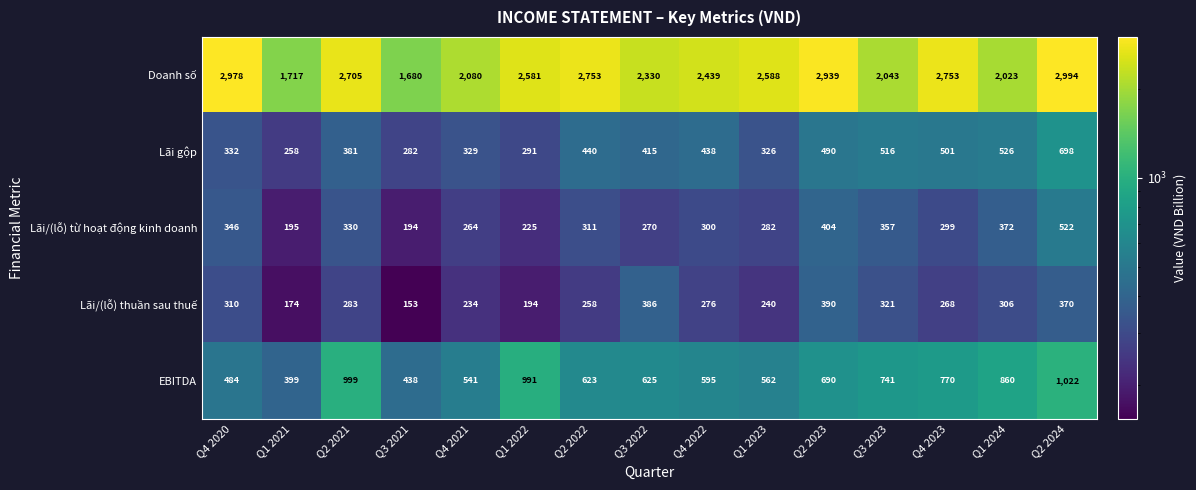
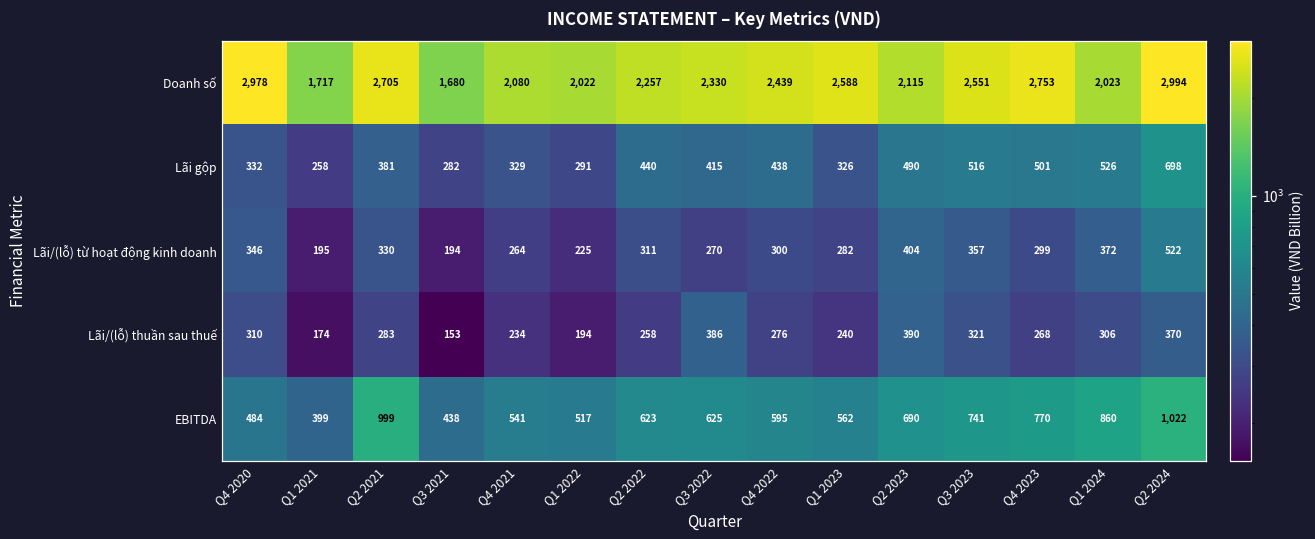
Doanh số, Q1 2022: 2,581 -> 2,022
Doanh số, Q2 2022: 2,753 -> 2,257
Doanh số, Q2 2023: 2,939 -> 2,115
Doanh số, Q3 2023: 2,043 -> 2,551
EBITDA, Q1 2022: 991 -> 517
